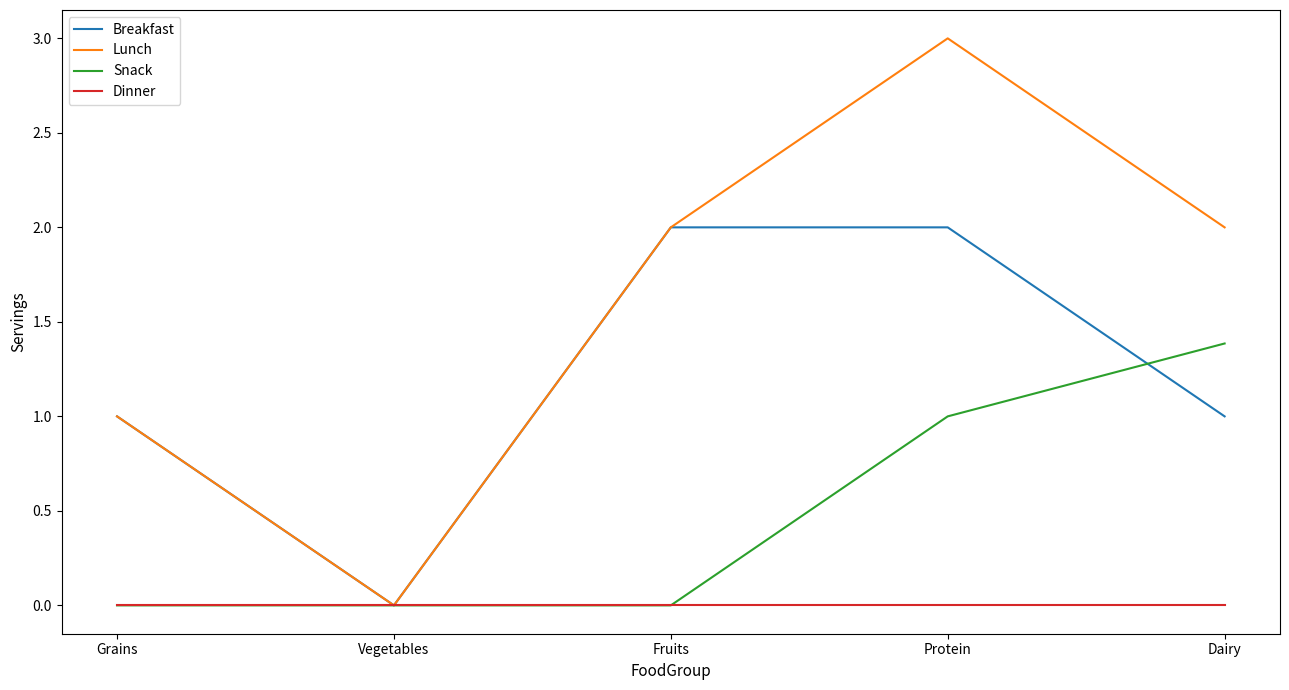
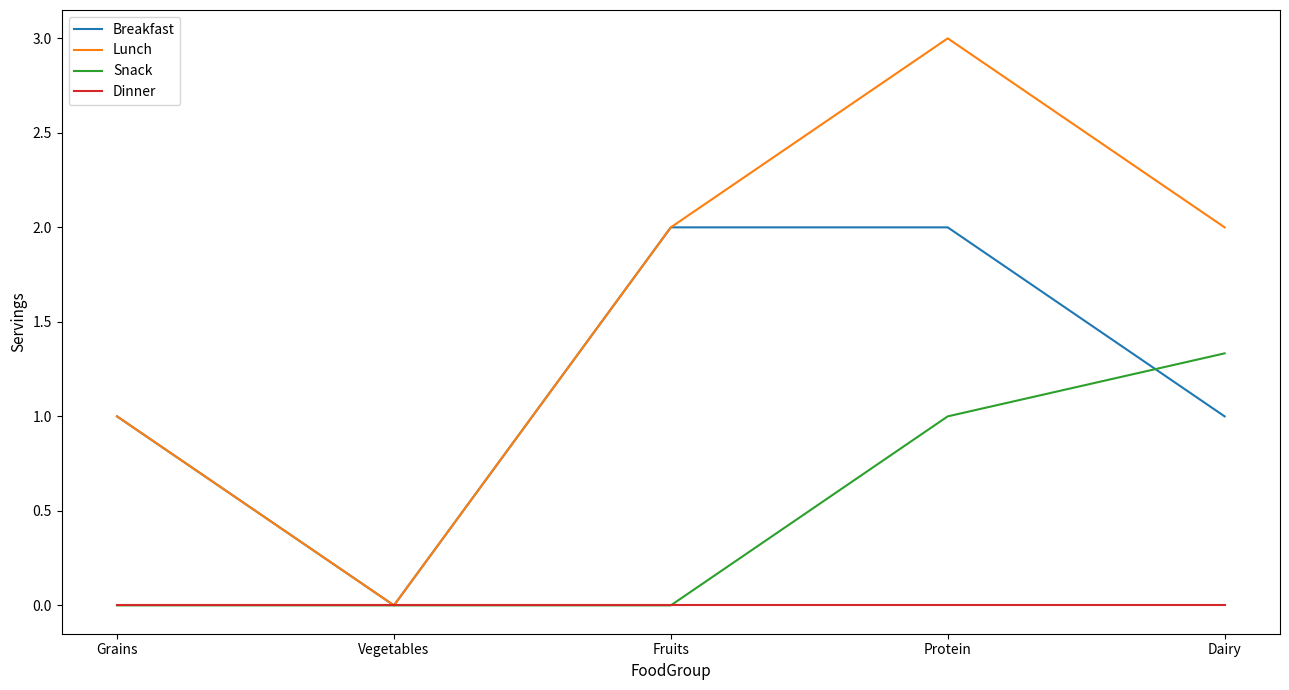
Snack, Dairy: 1.39 -> 1.33
